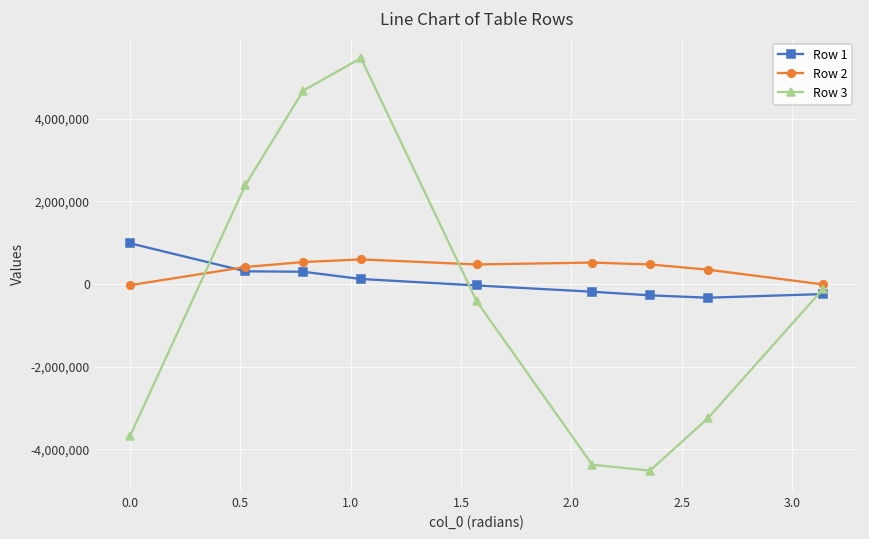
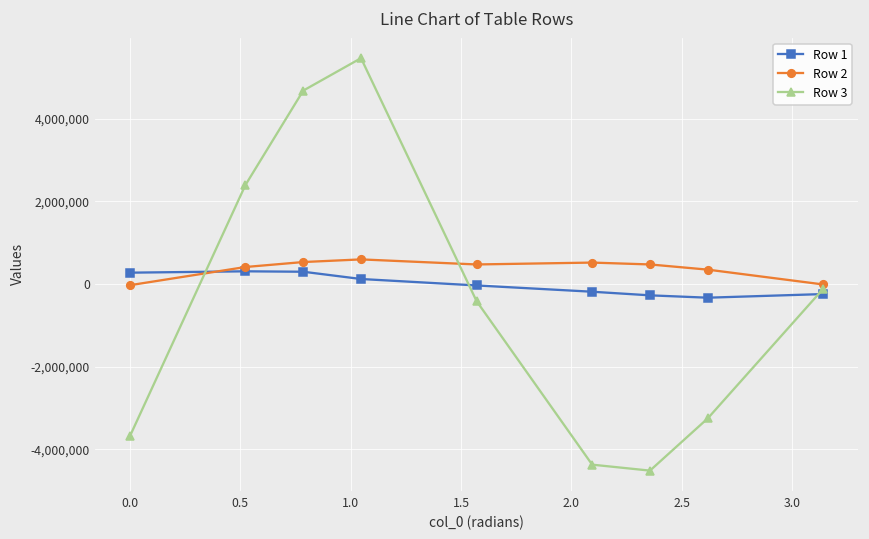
Row 1, 0.0: 1,000,000 -> 300,000
